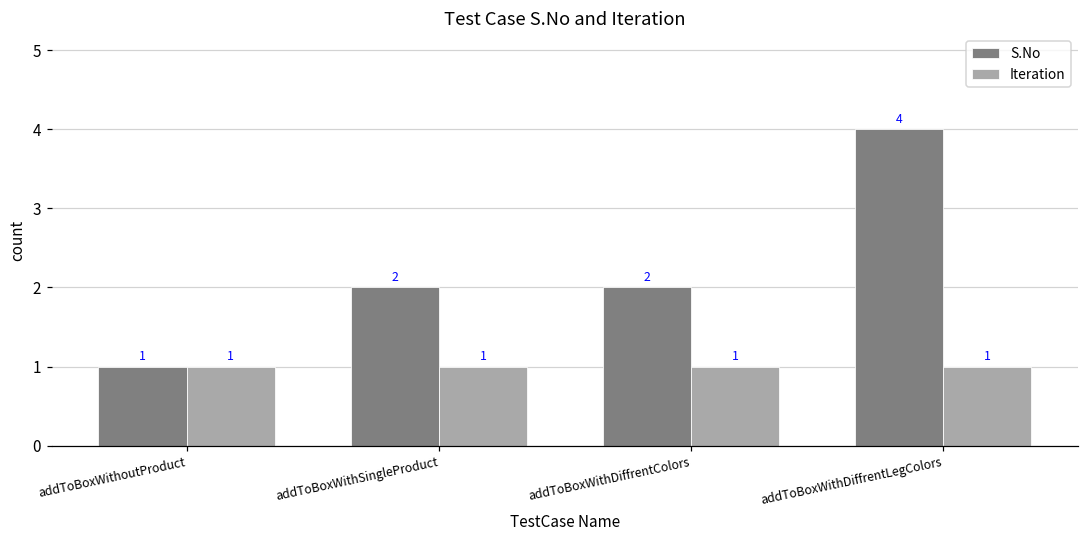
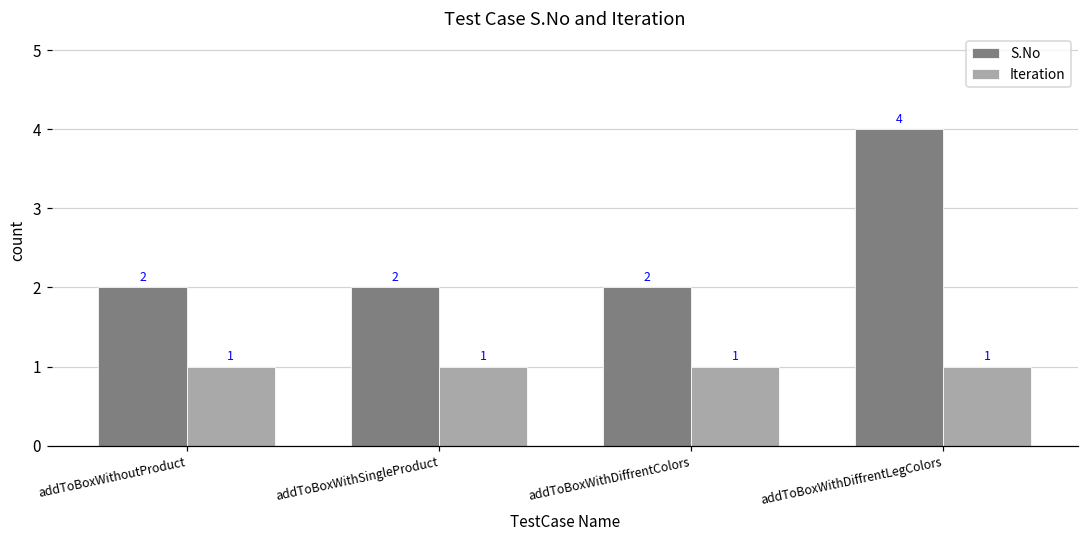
S.No, addToBoxWithoutProduct: 1 -> 2
